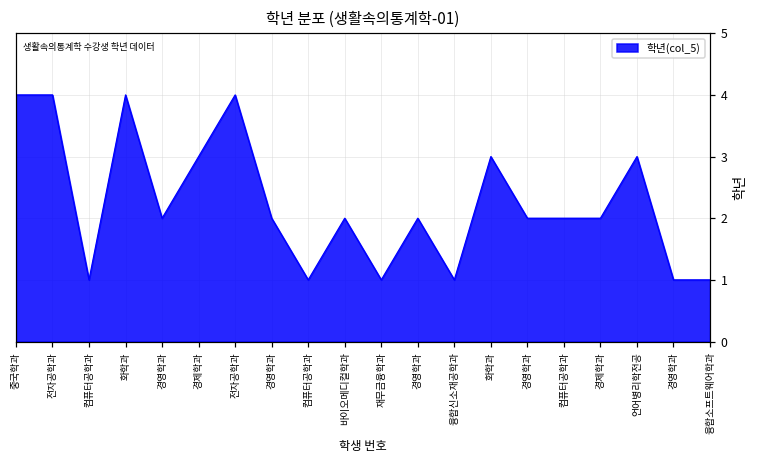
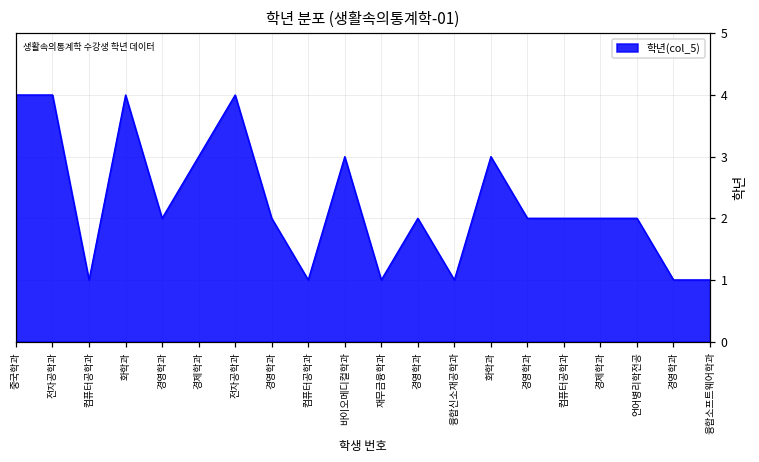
바이오메디컬학과: 2 -> 3
언어병리학전공: 3 -> 2
